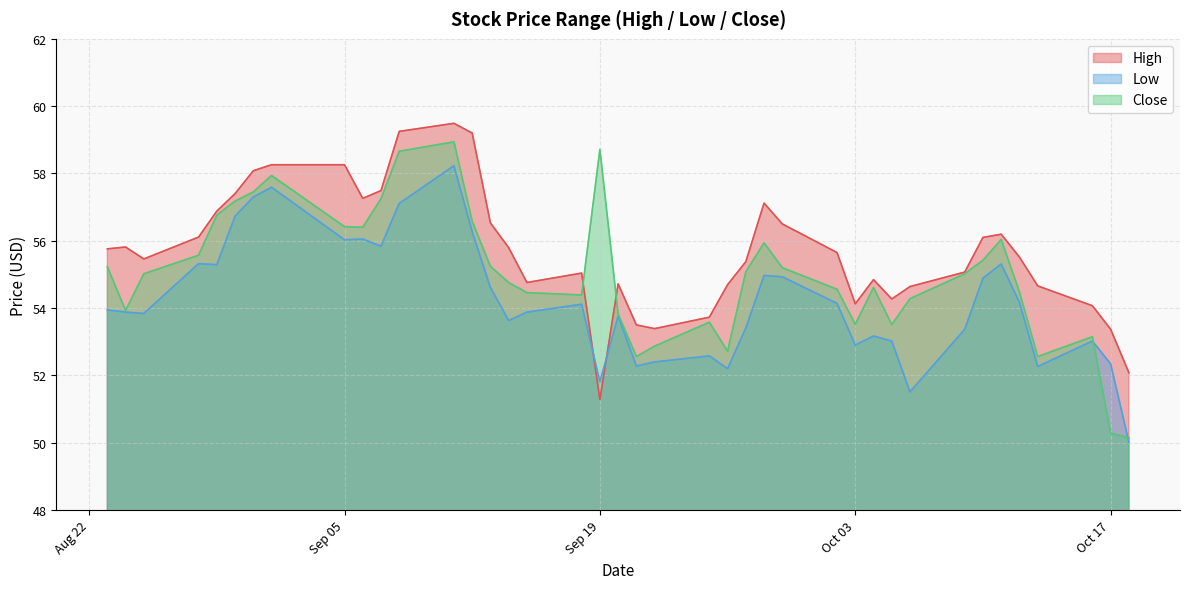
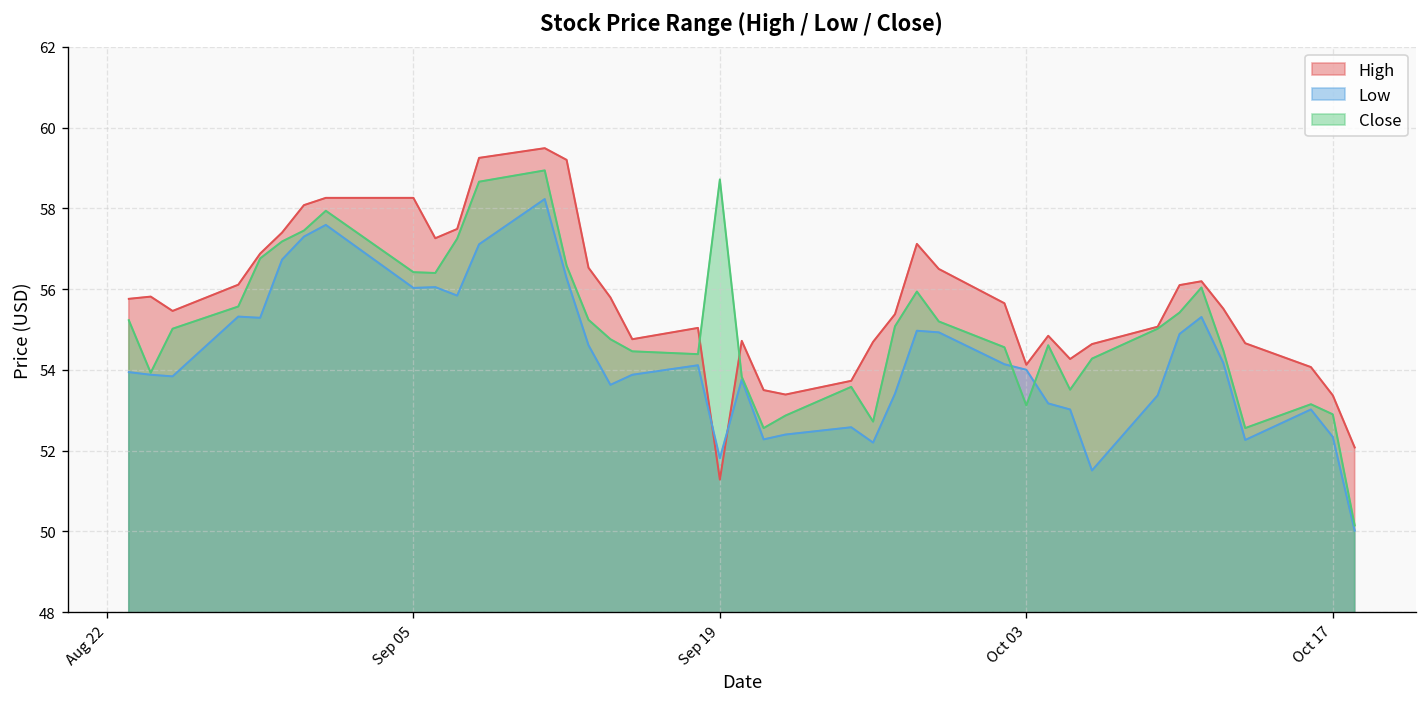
Low, Oct 03: 52.9 -> 54.0
Close, Oct 03: 53.5 -> 53.1
Close, Oct 17: 50.3 -> 52.9
